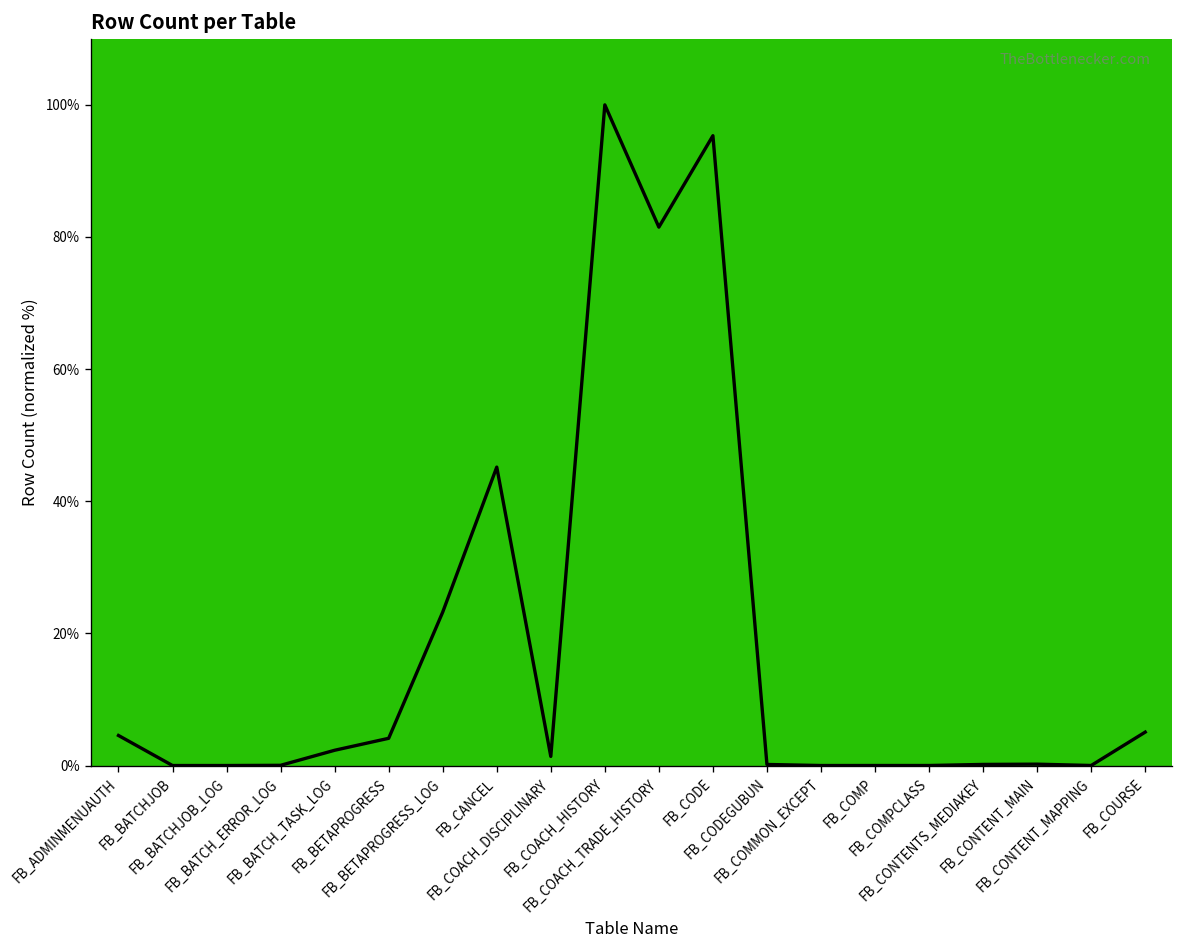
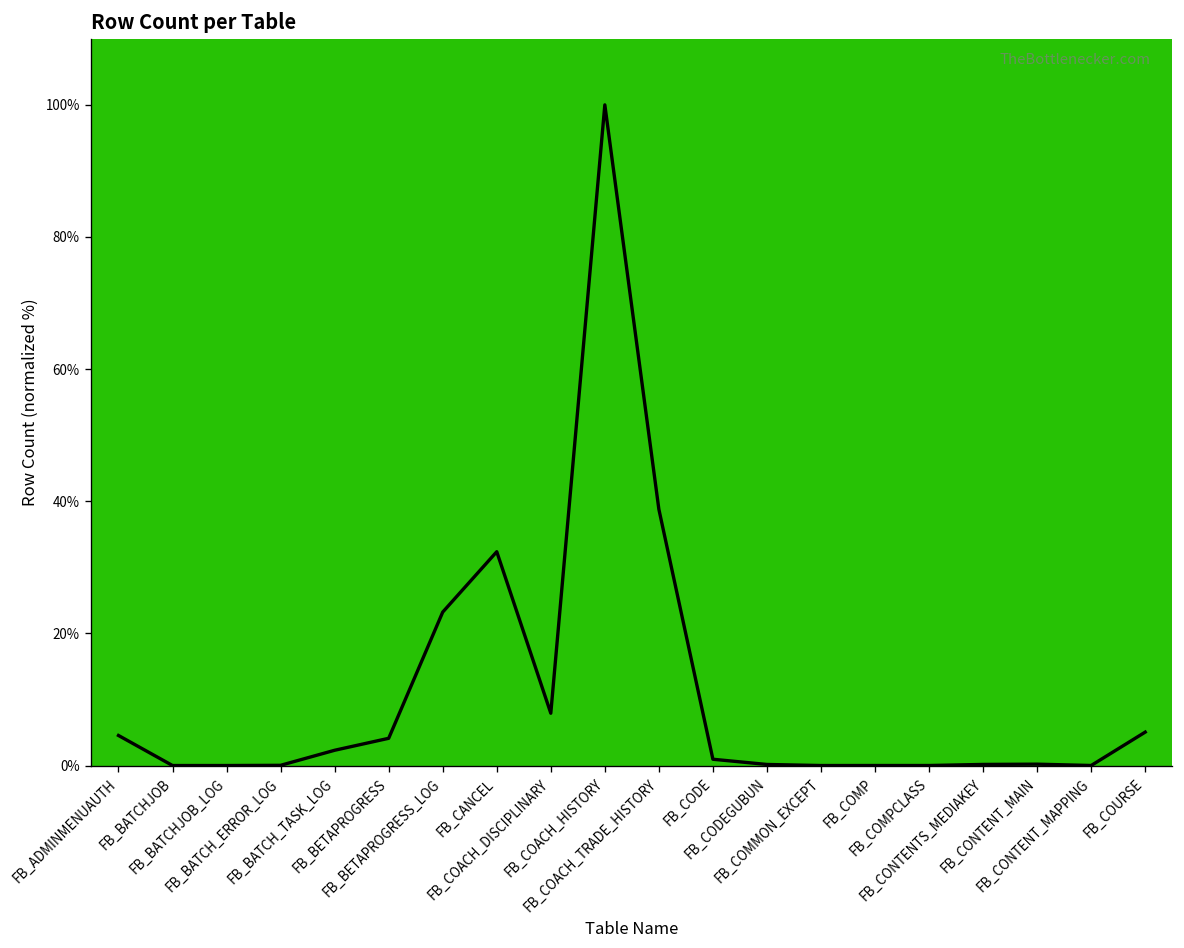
FB_CANCEL: 45% -> 32%
FB_COACH_DISCIPLINARY: 1% -> 8%
FB_COACH_TRADE_HISTORY: 81% -> 39%
FB_CODE: 95% -> 1%
